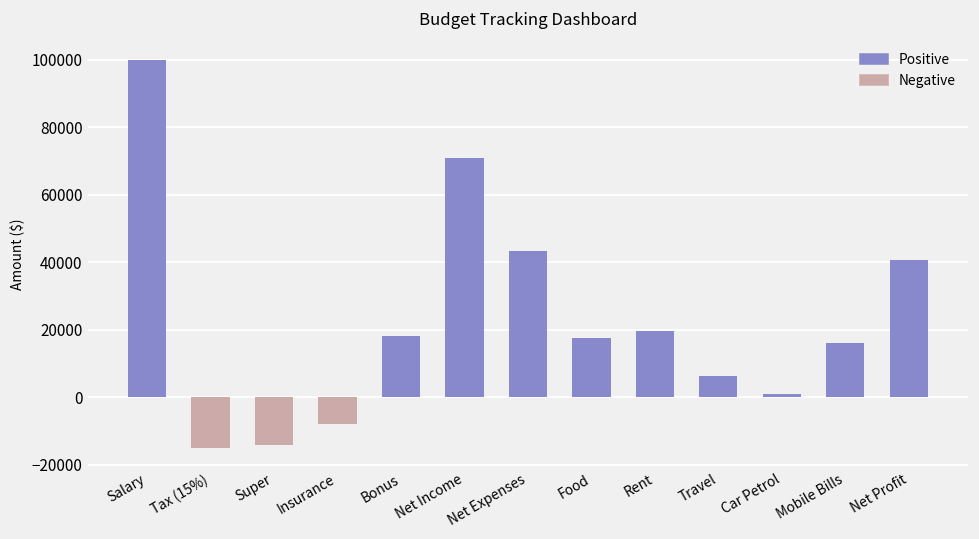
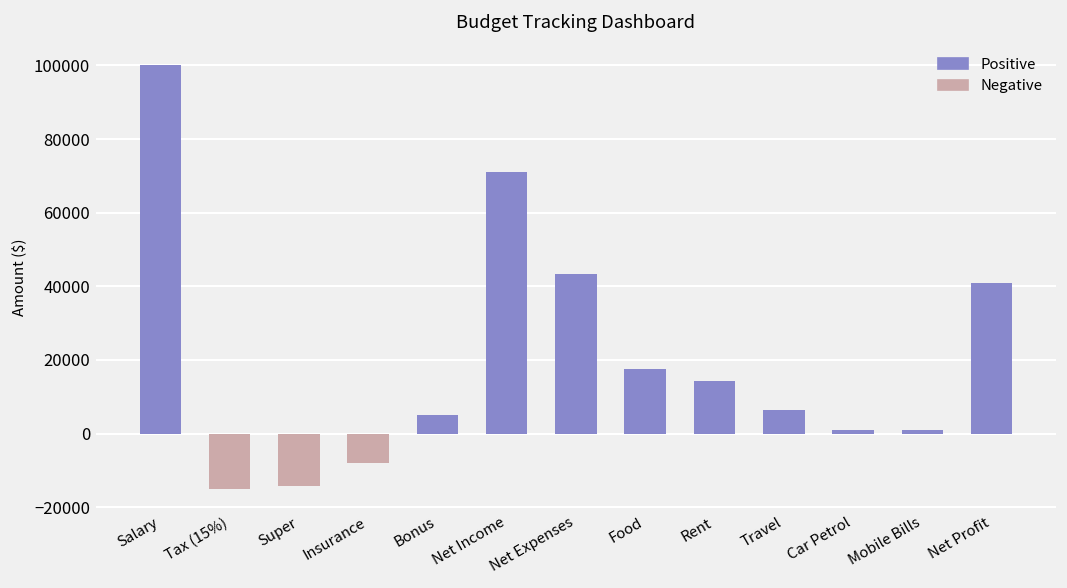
Bonus: 18000 -> 5000
Rent: 20000 -> 14000
Mobile Bills: 16000 -> 1000
